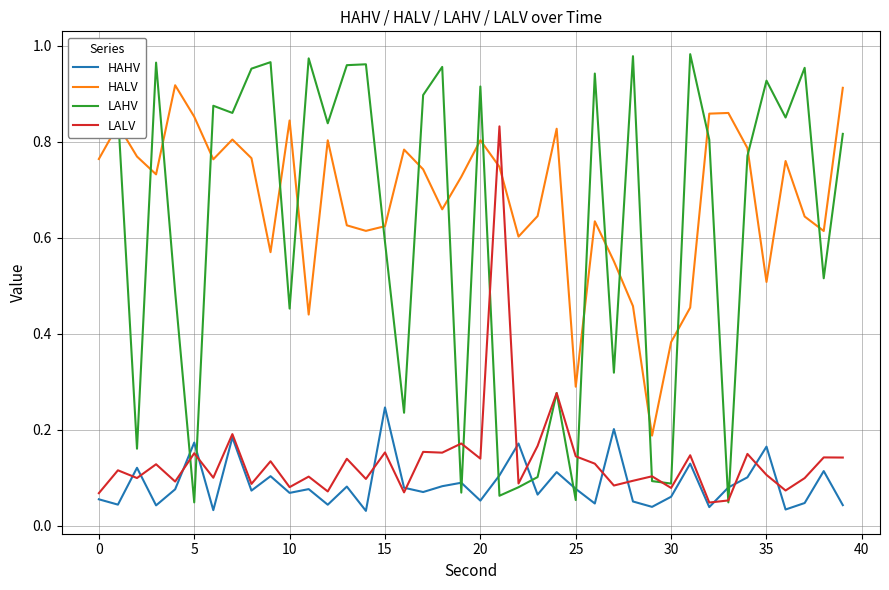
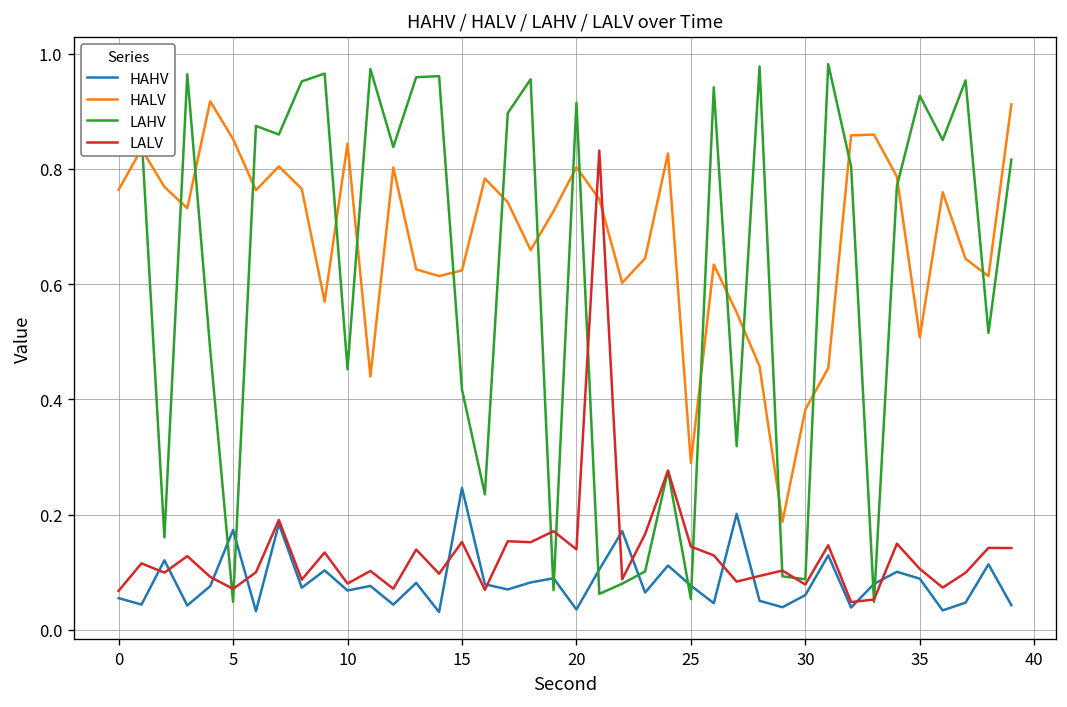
LALV, 5: 0.15 -> 0.07
LAHV, 15: 0.59 -> 0.42
HAHV, 20: 0.05 -> 0.04
HAHV, 35: 0.16 -> 0.09
